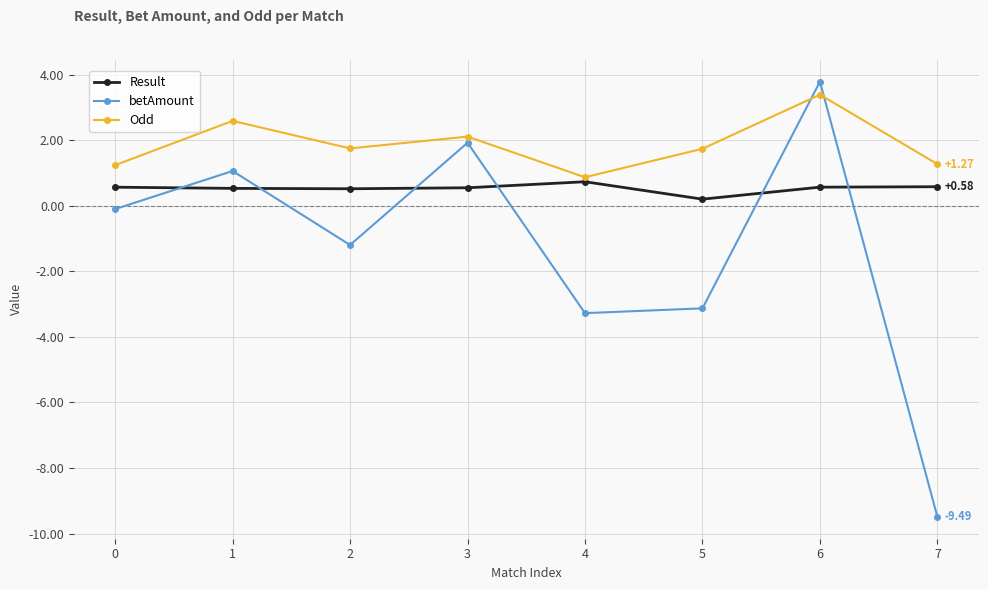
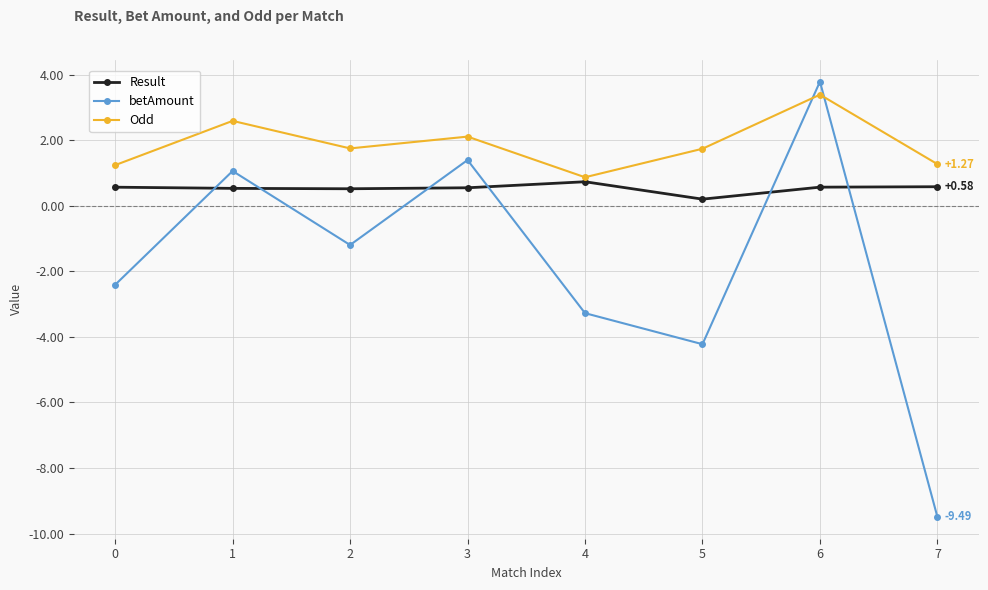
betAmount, 0: -0.1 -> -2.4
betAmount, 3: 1.9 -> 1.4
betAmount, 5: -3.1 -> -4.2
